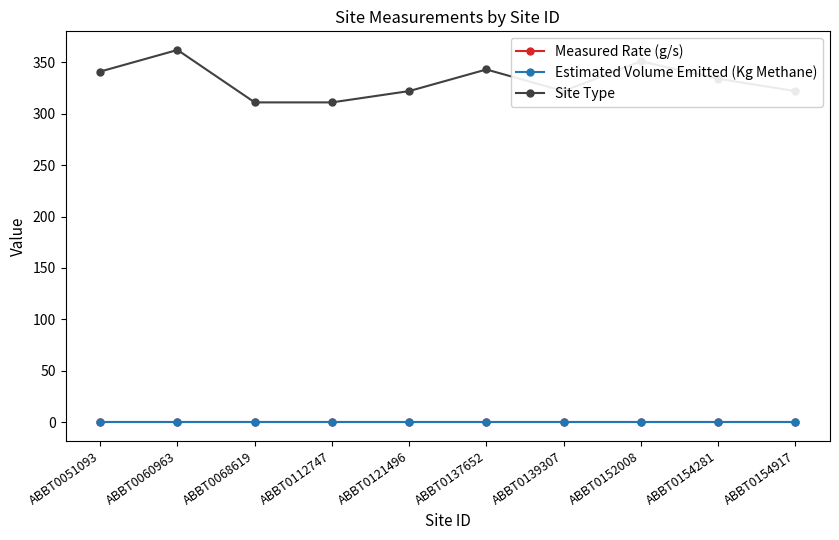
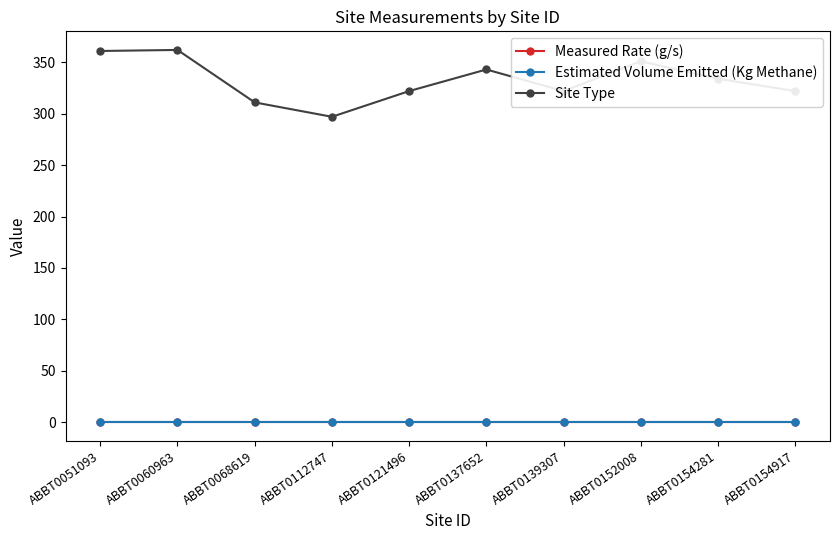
Site Type, ABBT0051093: 341 -> 361
Site Type, ABBT0112747: 311 -> 297
